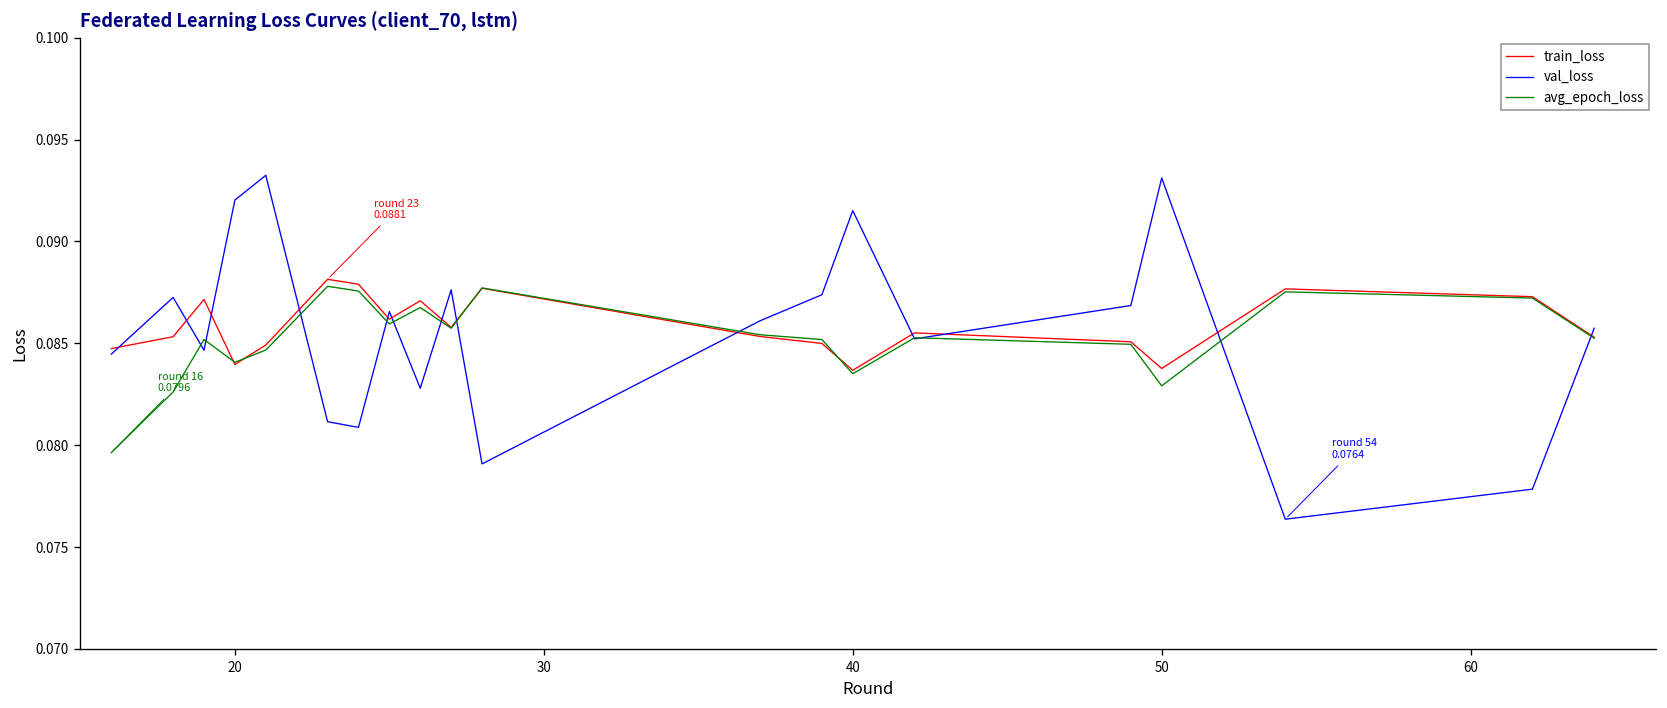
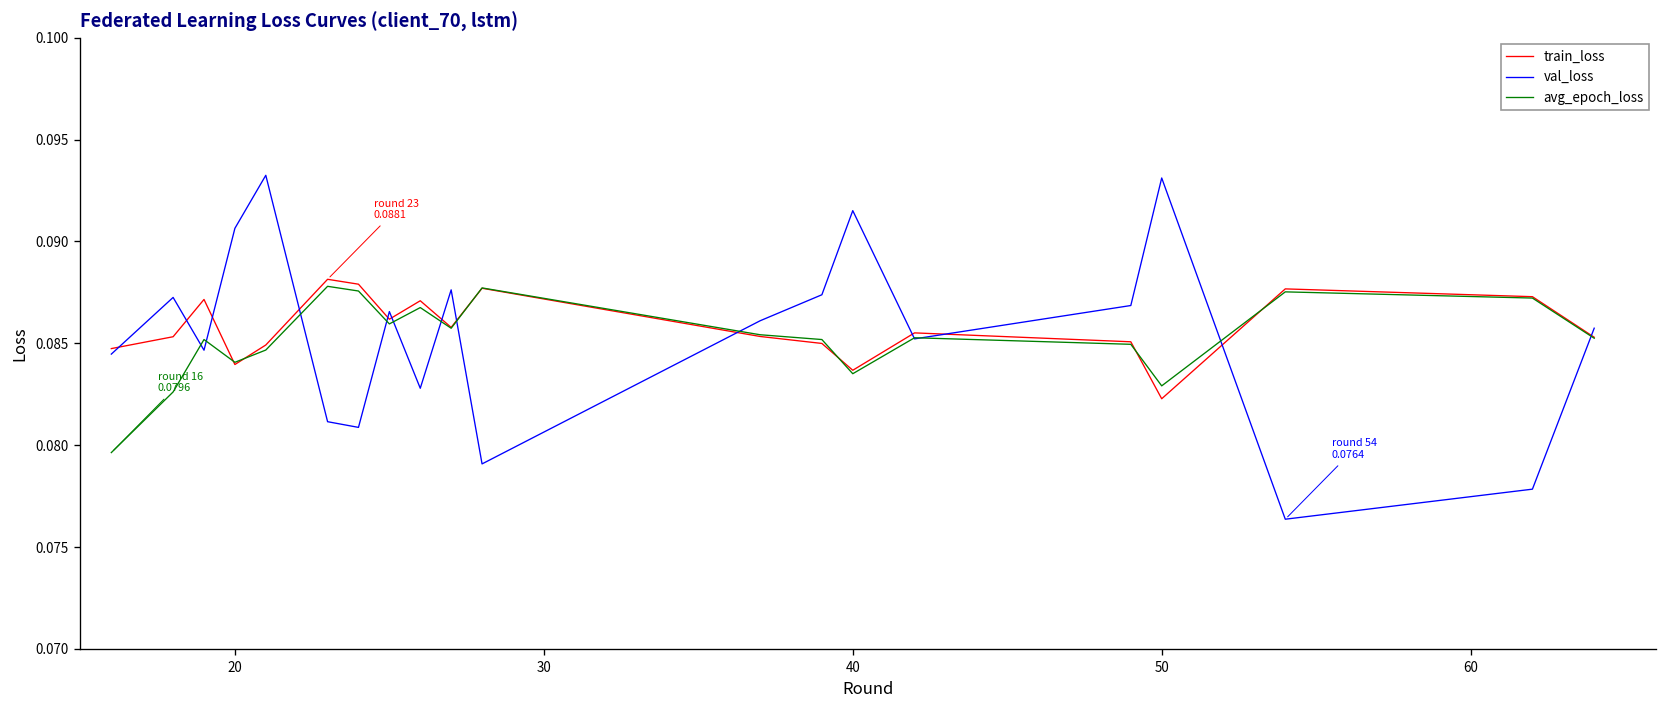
val_loss, 20: 0.0920 -> 0.0906
train_loss, 50: 0.0838 -> 0.0823
